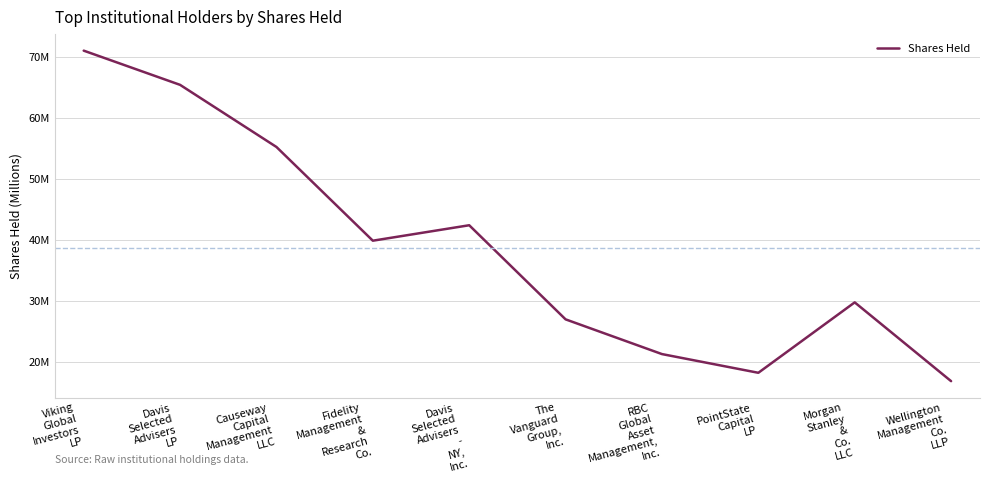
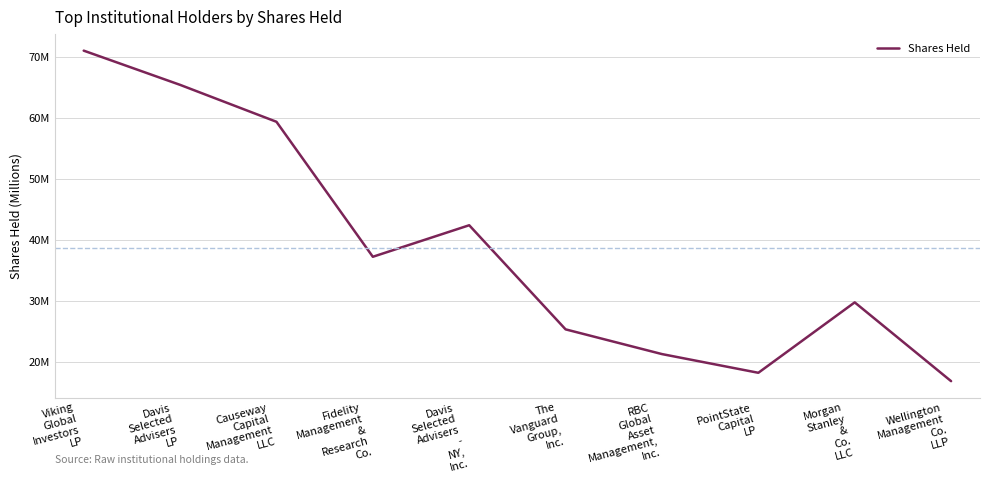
Causeway Capital Management LLC: 55000000 -> 59000000
Fidelity Management & Research Co.: 40000000 -> 37000000
The Vanguard Group, Inc.: 27000000 -> 25000000
